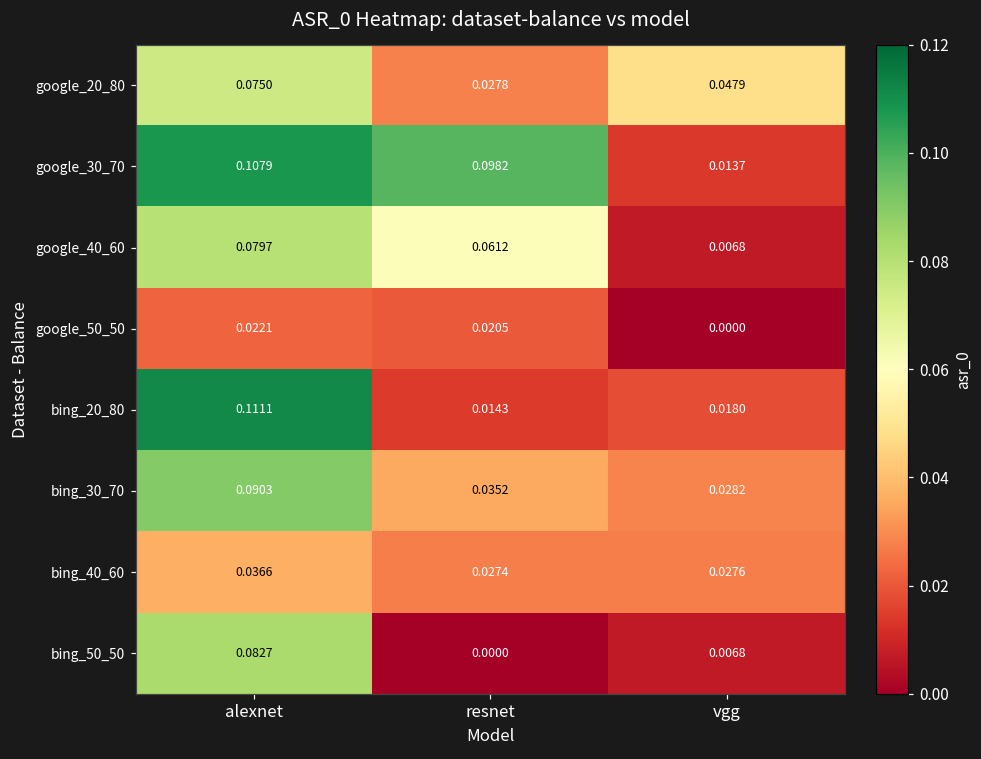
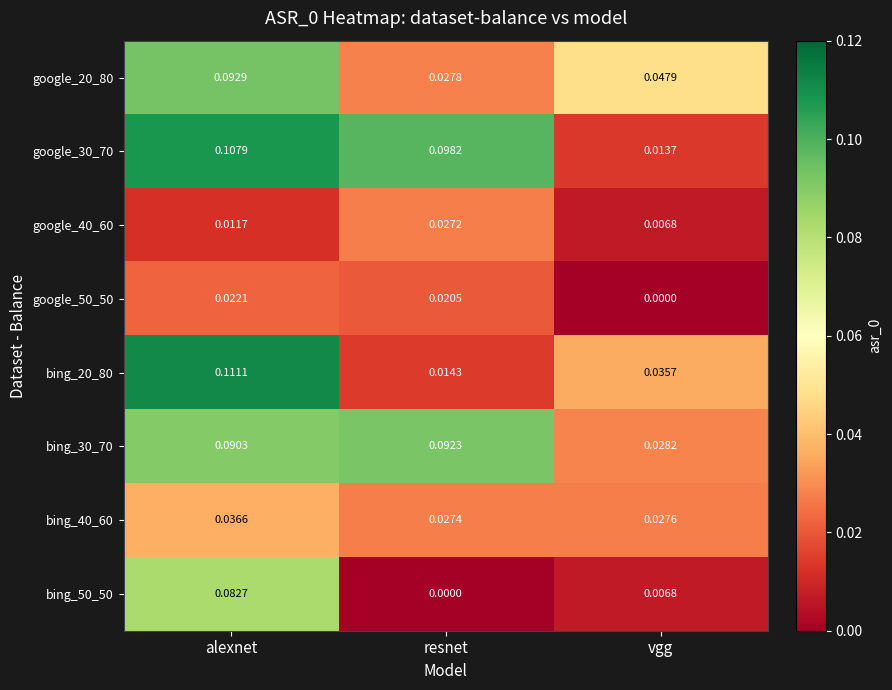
google_20_80, alexnet: 0.0750 -> 0.0929
google_40_60, alexnet: 0.0797 -> 0.0117
google_40_60, resnet: 0.0612 -> 0.0272
bing_20_80, vgg: 0.0180 -> 0.0357
bing_30_70, resnet: 0.0352 -> 0.0923
